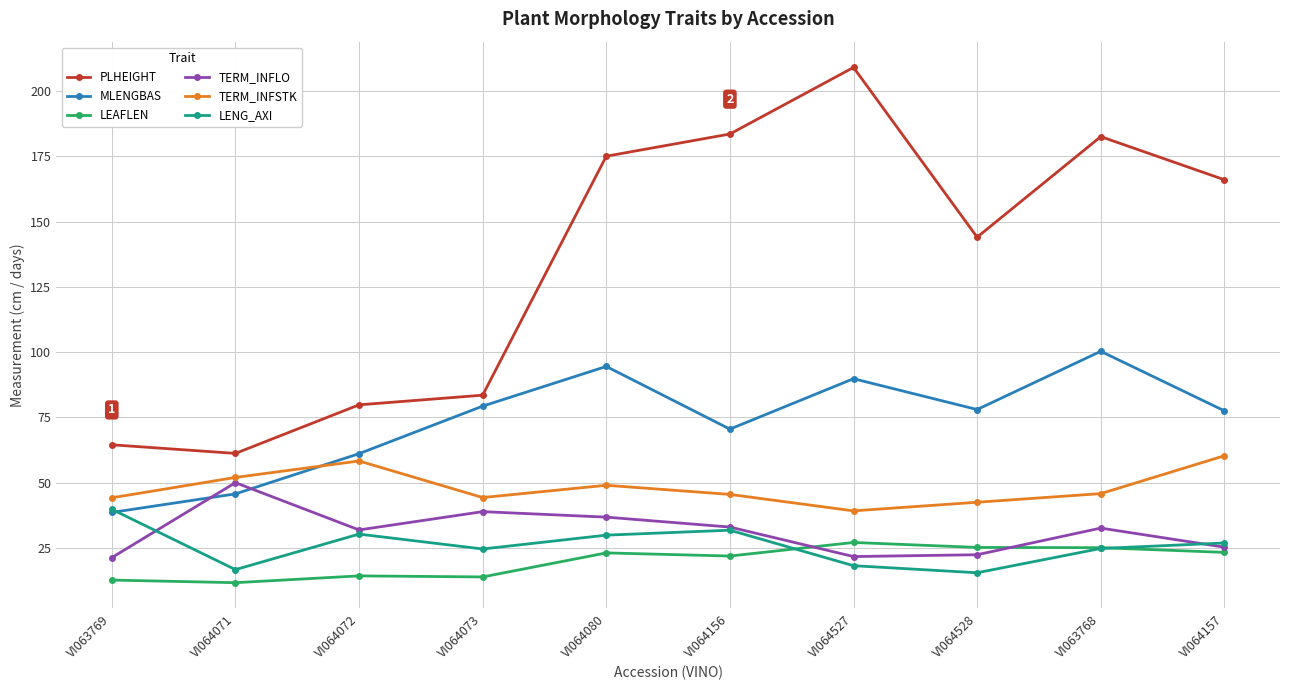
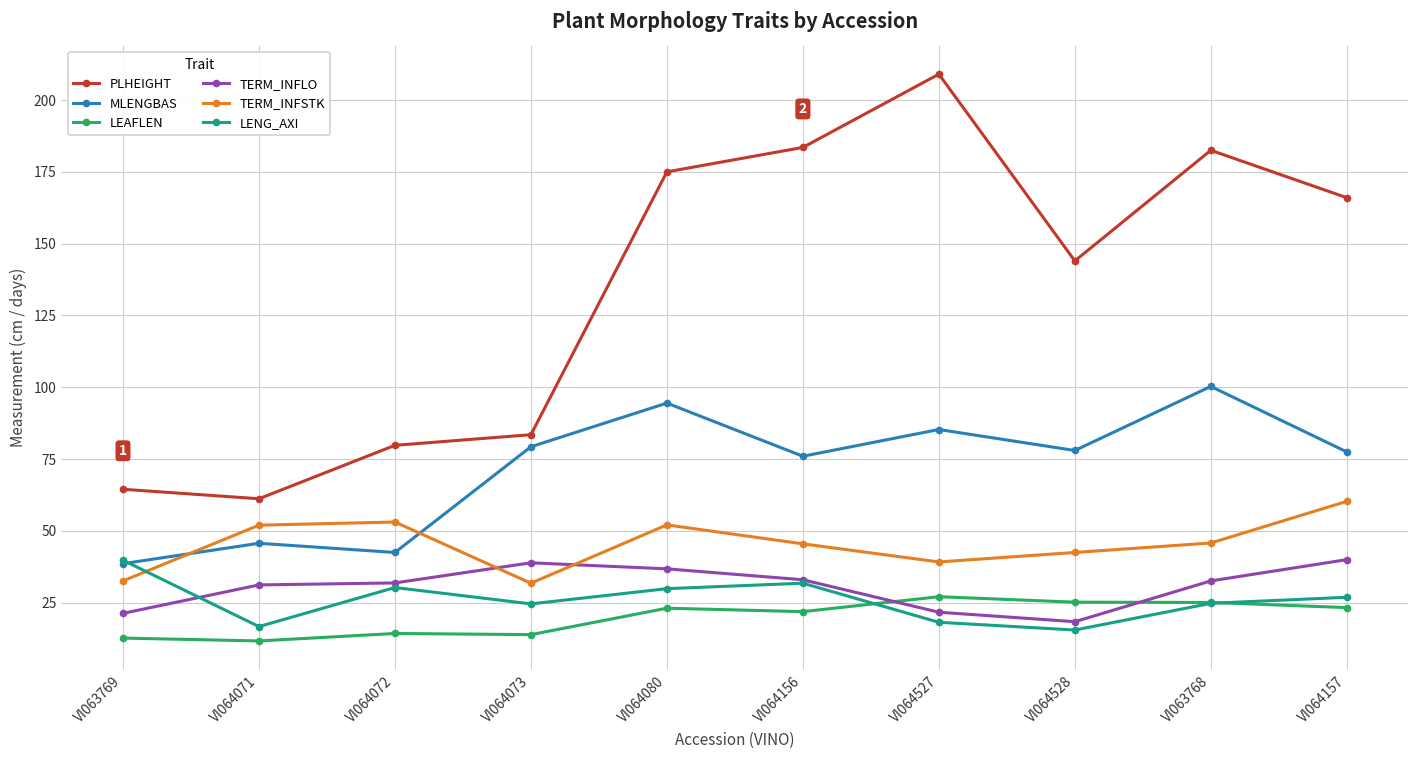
TERM_INFSTK, VI063769: 44 -> 33
TERM_INFLO, VI064071: 50 -> 31
MLENGBAS, VI064072: 61 -> 43
TERM_INFSTK, VI064072: 58 -> 53
TERM_INFSTK, VI064073: 44 -> 32
TERM_INFSTK, VI064080: 49 -> 52
MLENGBAS, VI064156: 71 -> 76
MLENGBAS, VI064527: 90 -> 85
TERM_INFLO, VI064528: 22 -> 18
TERM_INFLO, VI064157: 25 -> 40
